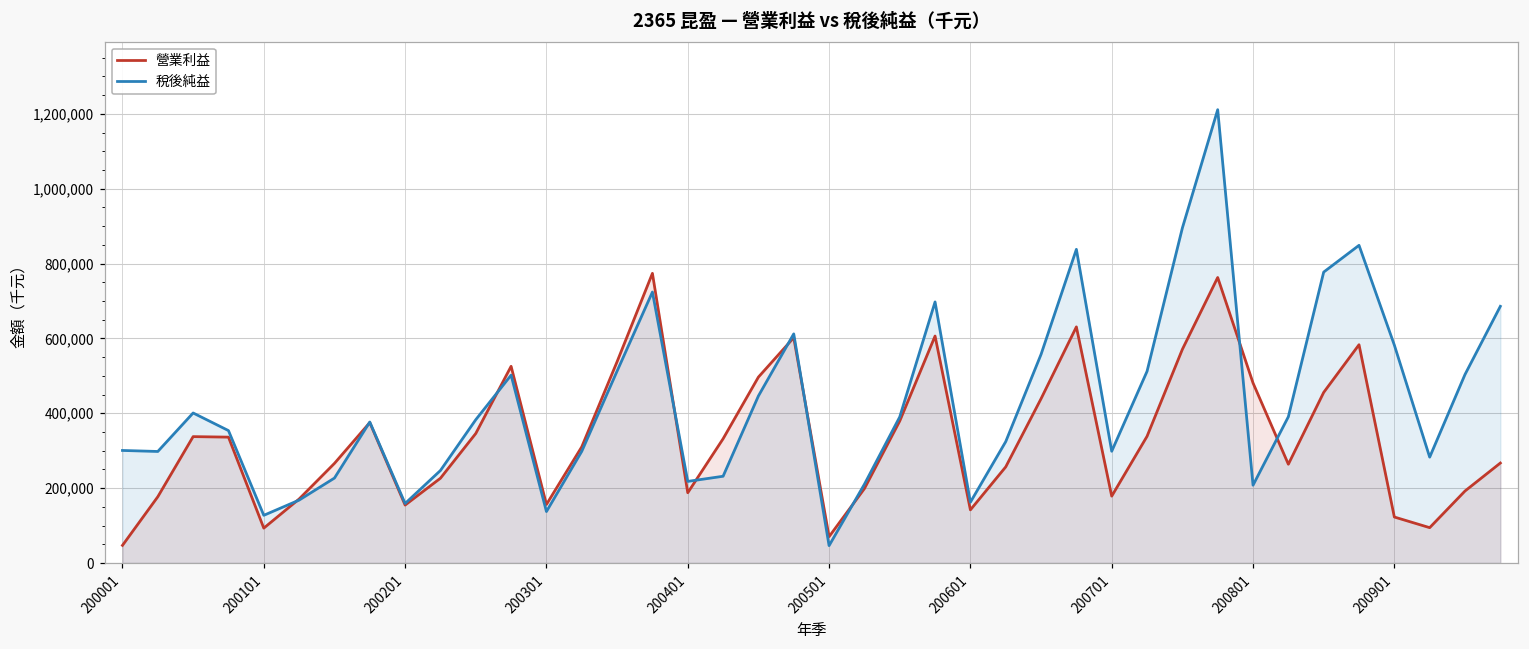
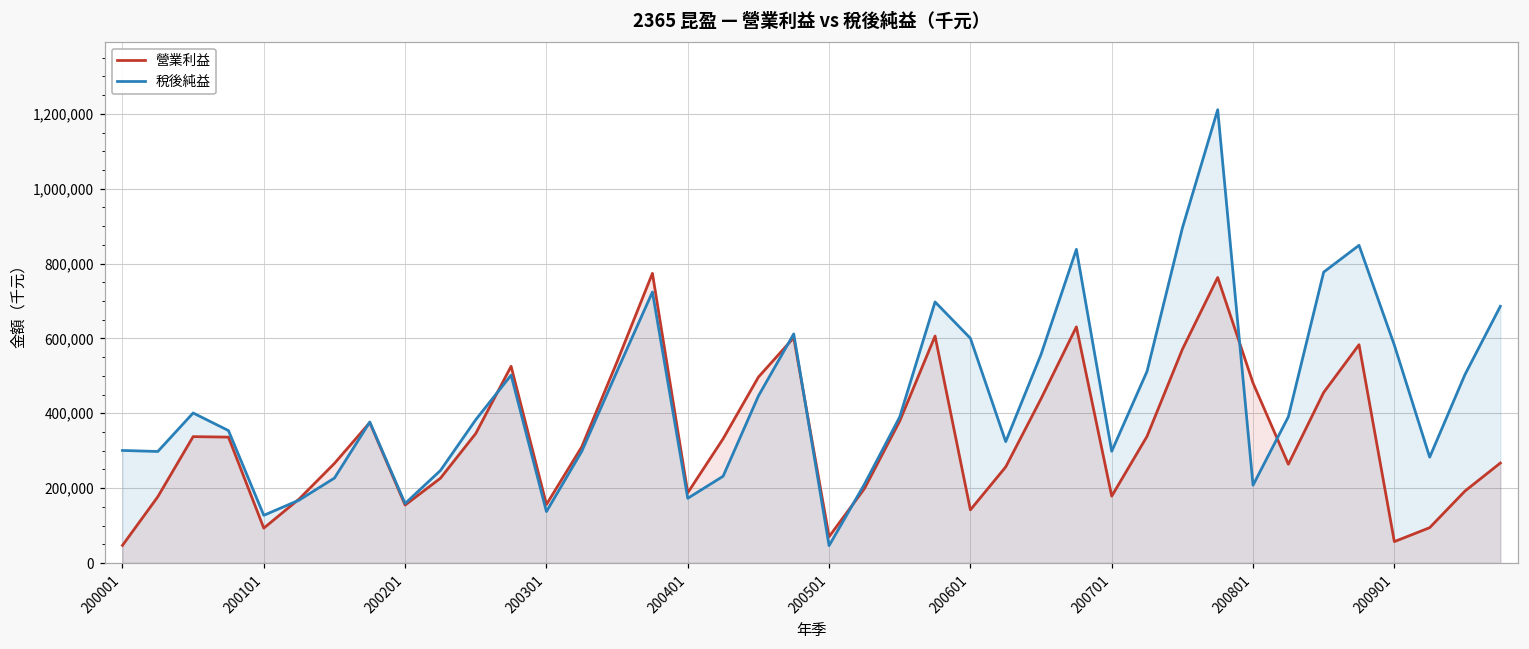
稅後純益, 200401: 220,000 -> 170,000
稅後純益, 200601: 160,000 -> 600,000
營業利益, 200901: 120,000 -> 60,000
